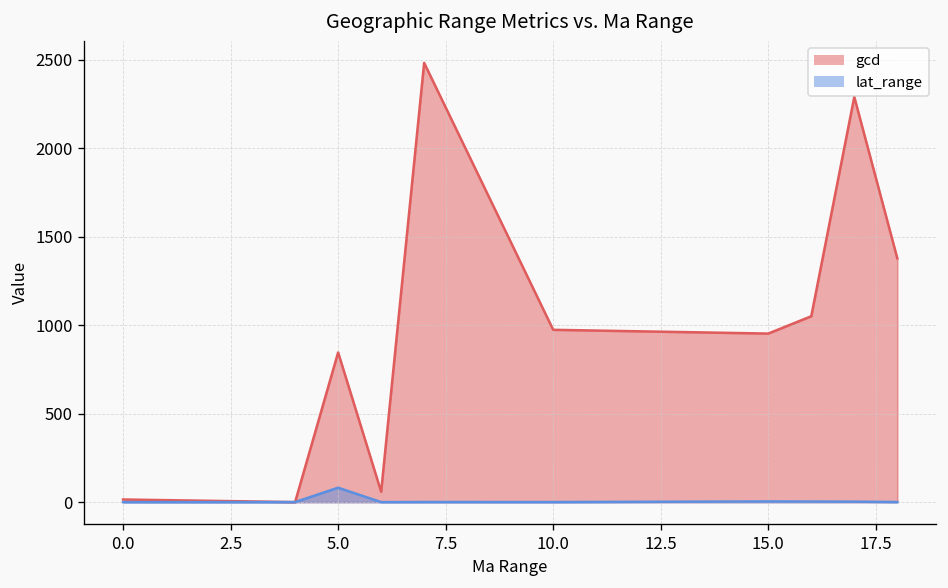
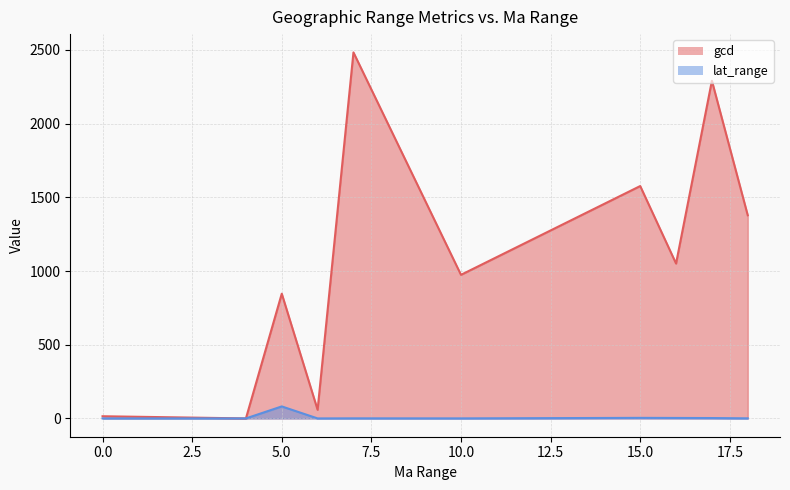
gcd, 15.0: 950 -> 1580
